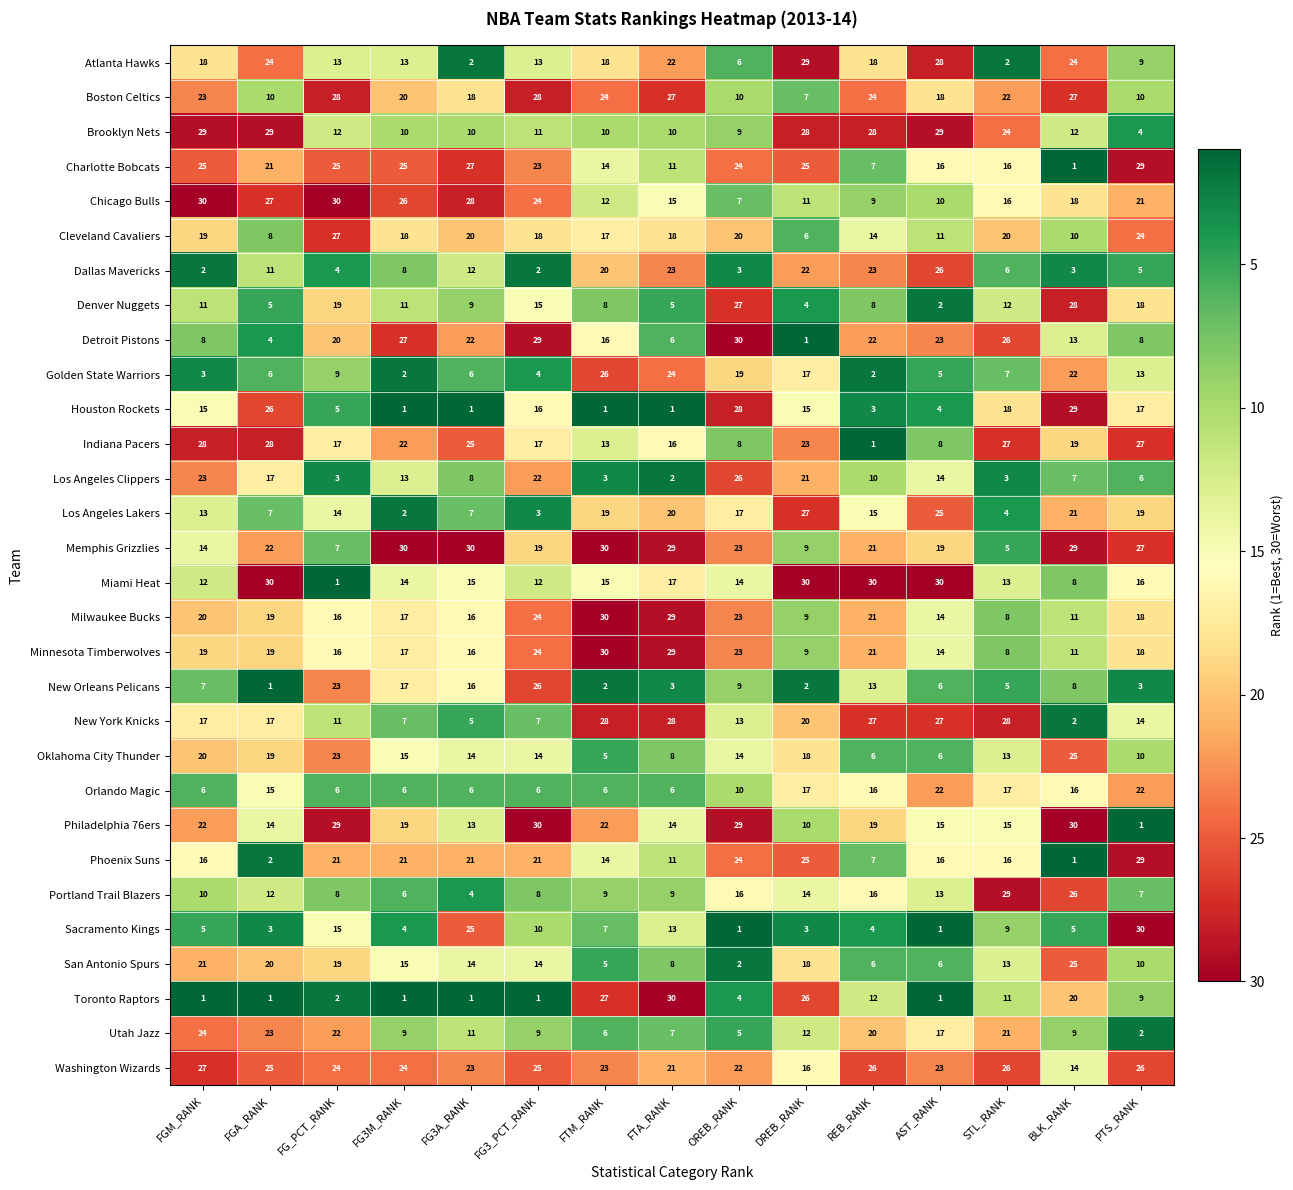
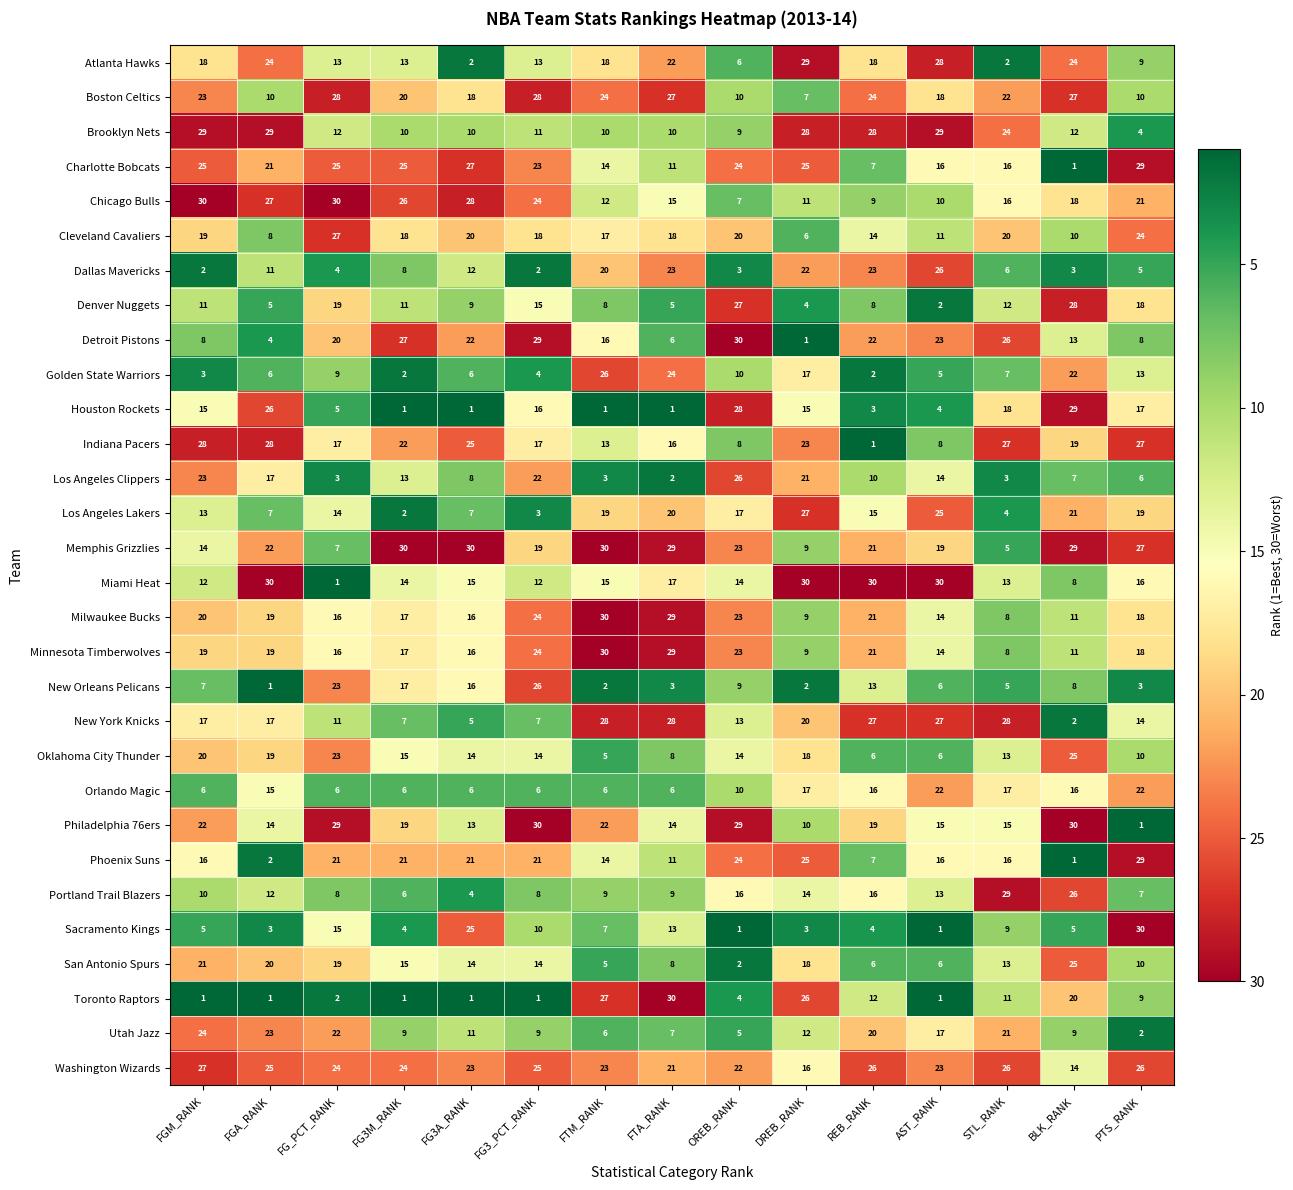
Golden State Warriors, OREB_RANK: 19 -> 10
